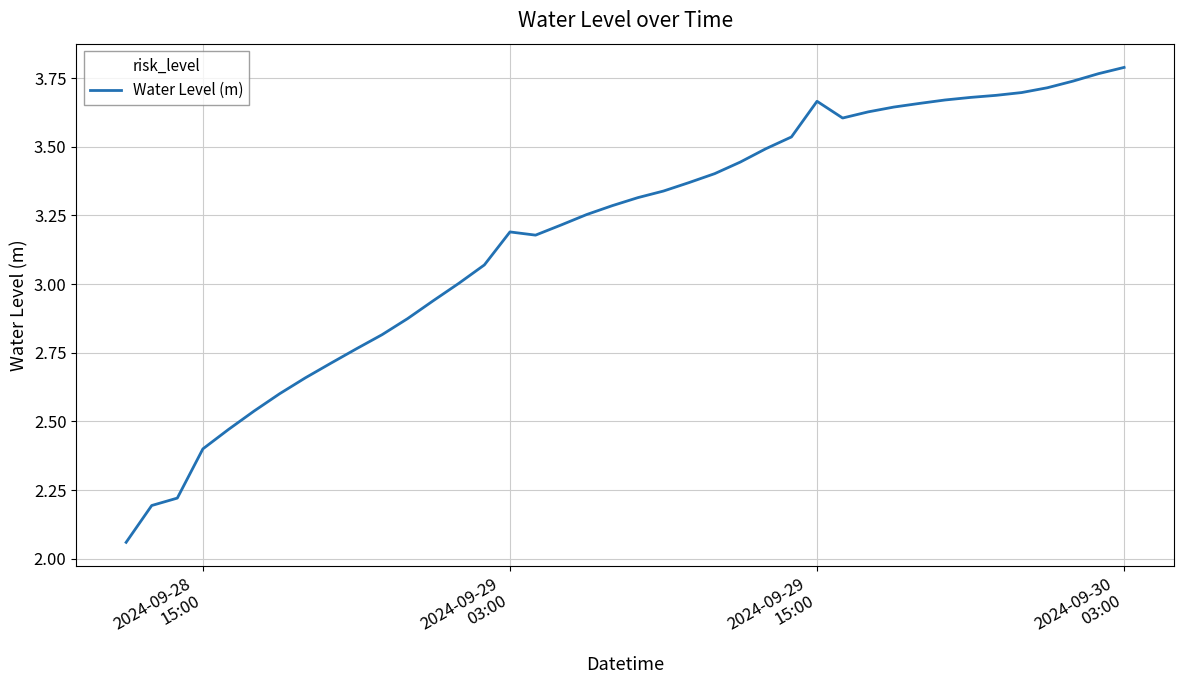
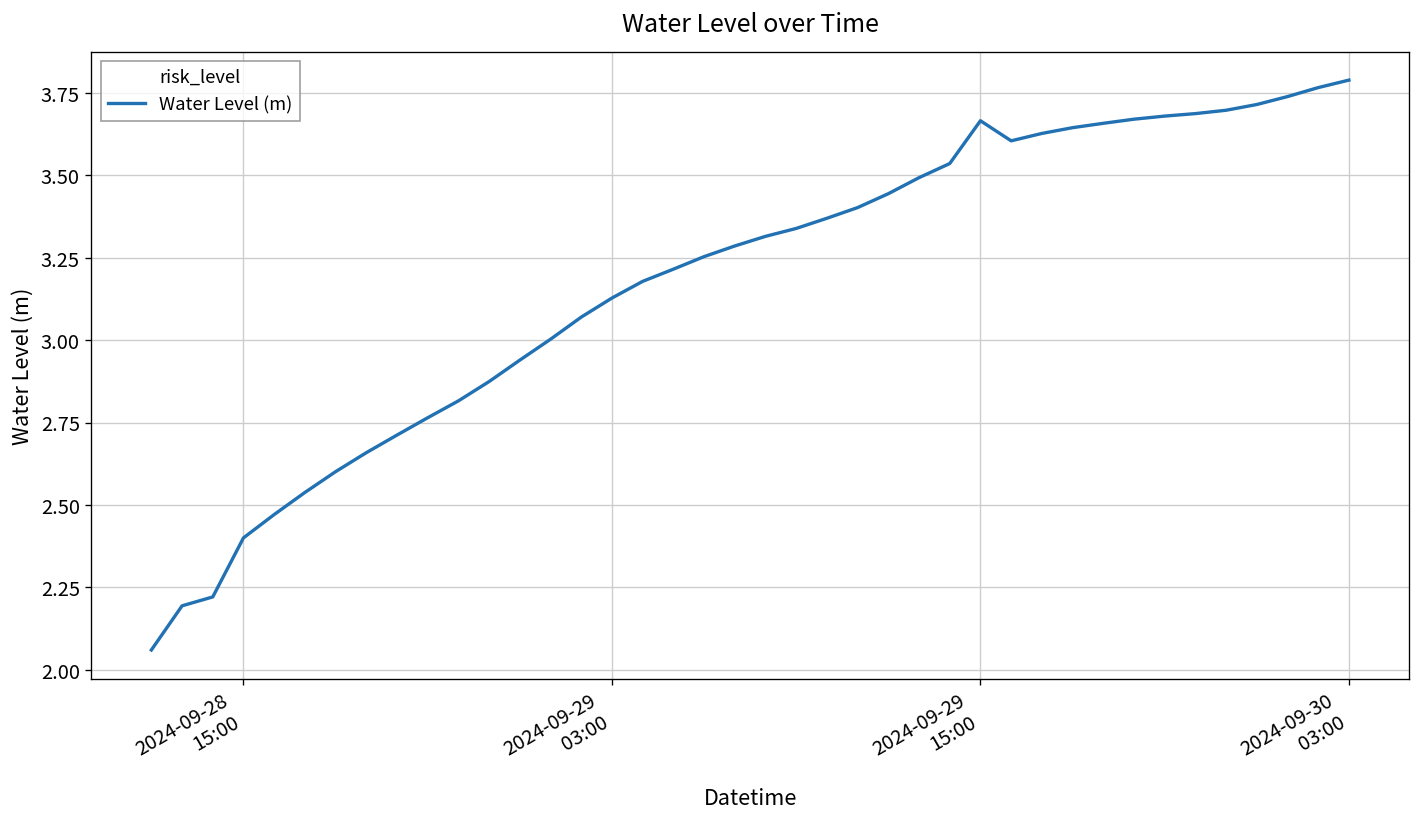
2024-09-29 03:00: 3.19 -> 3.13
